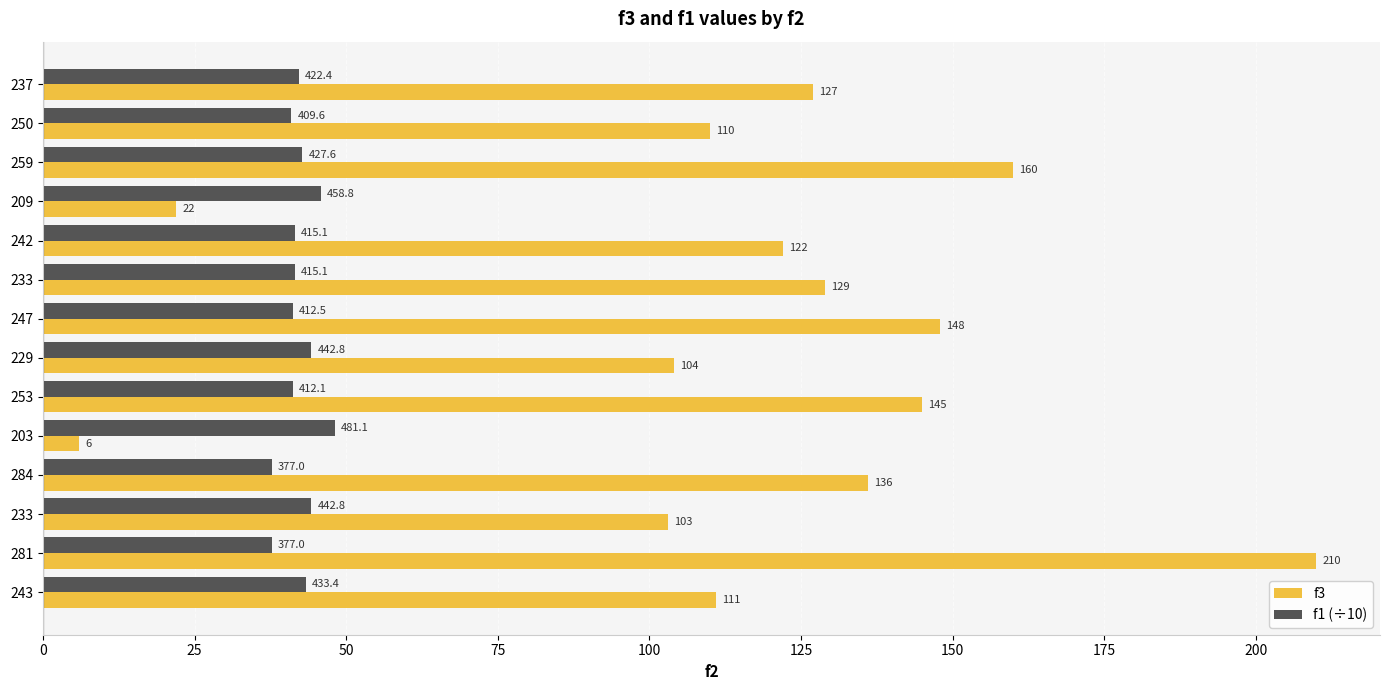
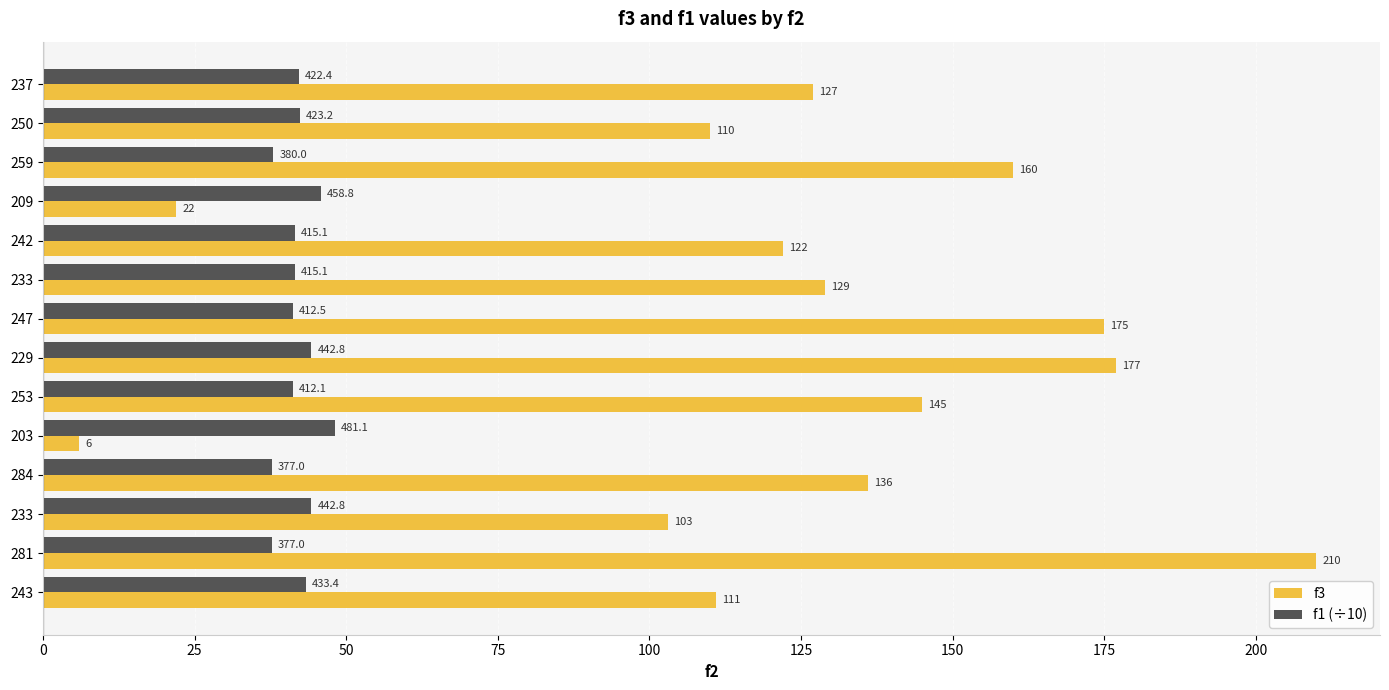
f1 (÷10), 250: 409.6 -> 423.2
f1 (÷10), 259: 427.6 -> 380.0
f3, 247: 148 -> 175
f3, 229: 104 -> 177
